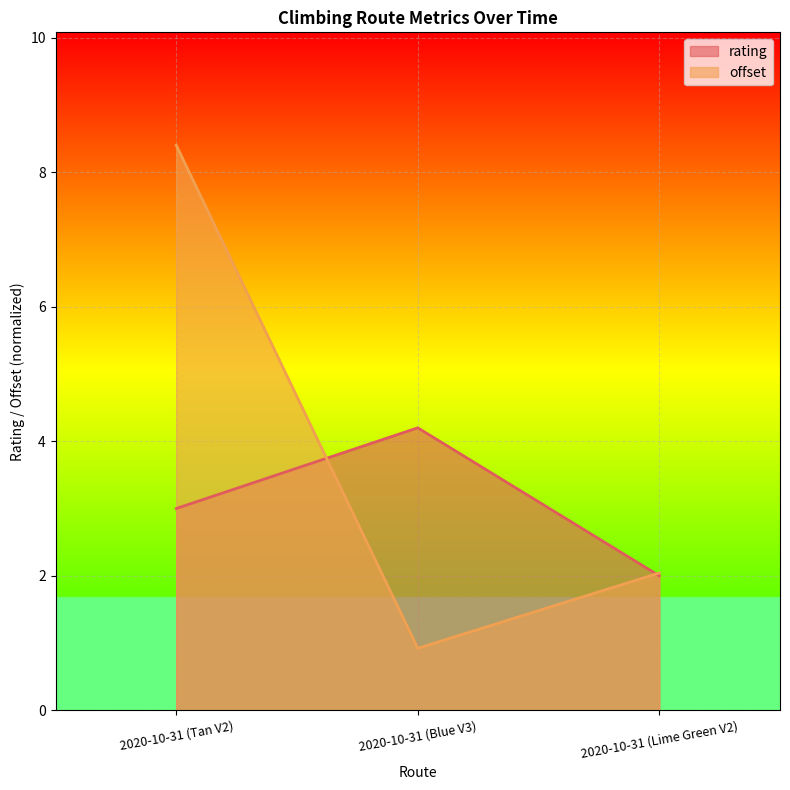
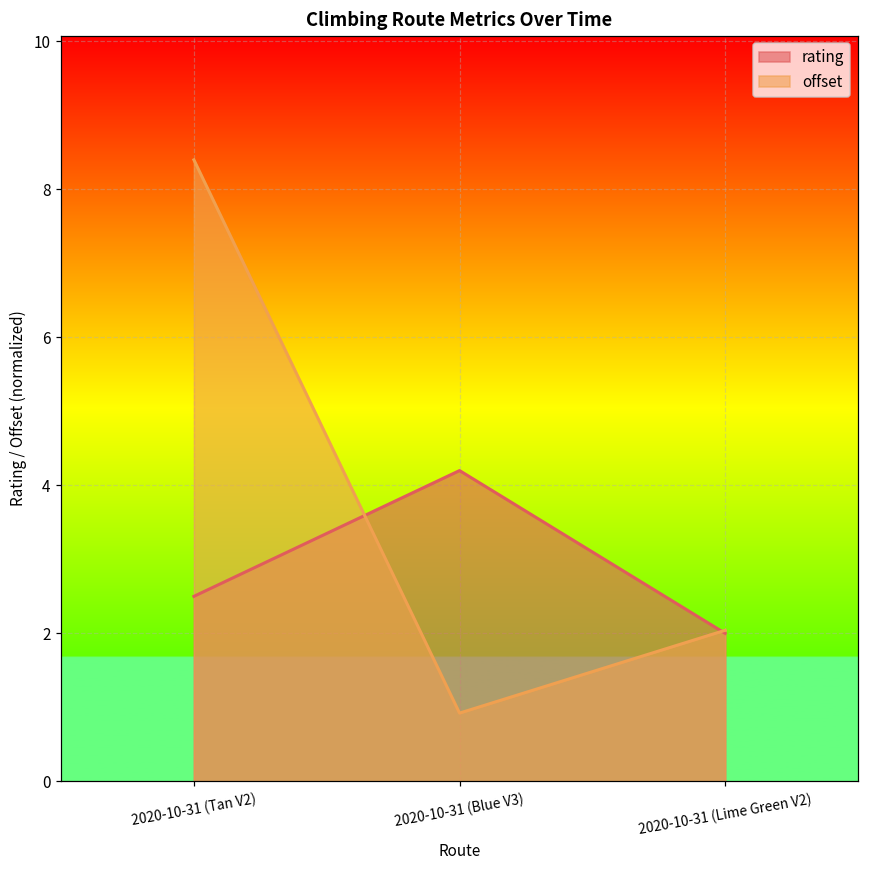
rating, 2020-10-31 (Tan V2): 3.0 -> 2.5
